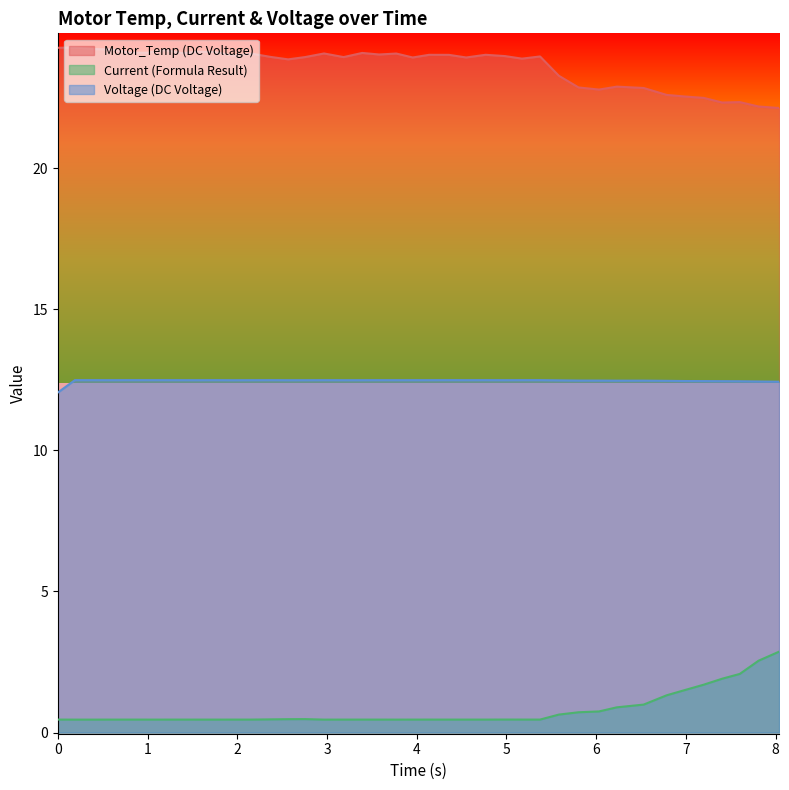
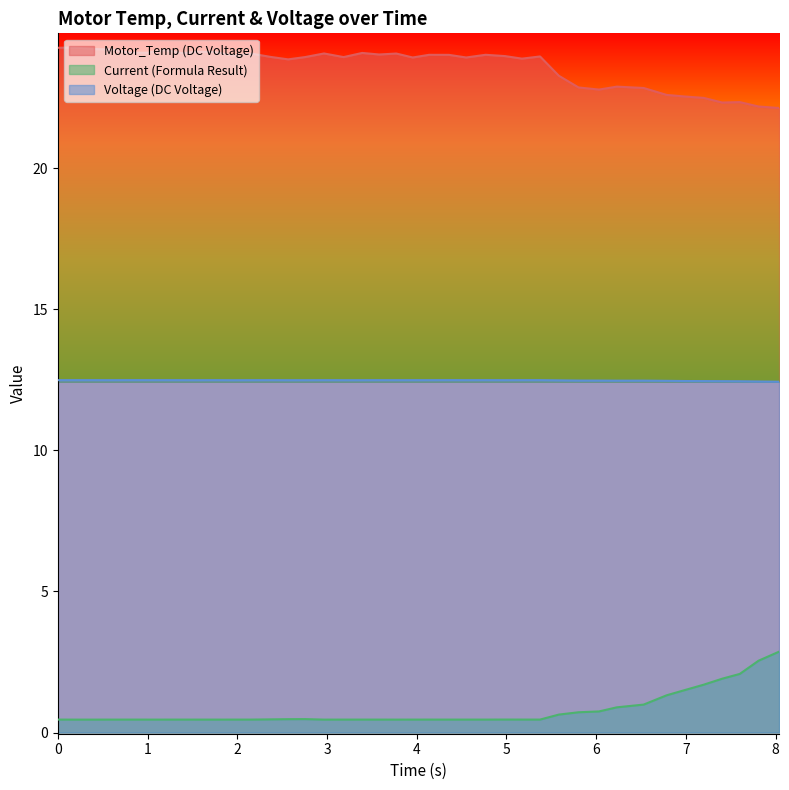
Voltage (DC Voltage), 0: 12.0 -> 12.5
